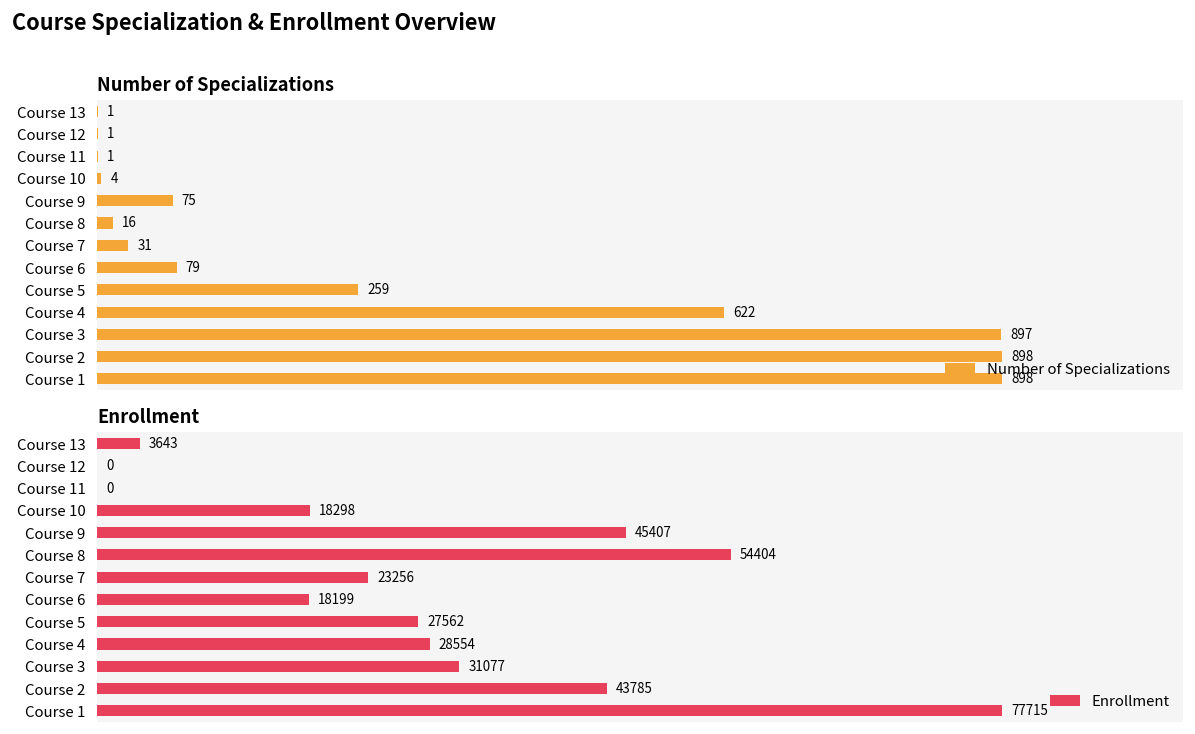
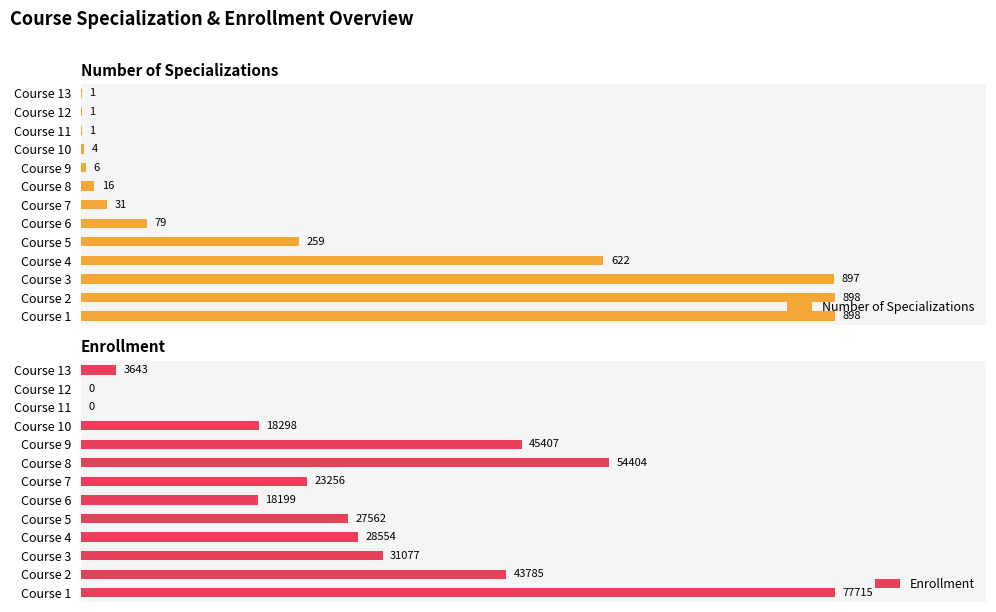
Number of Specializations, Course 9: 75 -> 6
